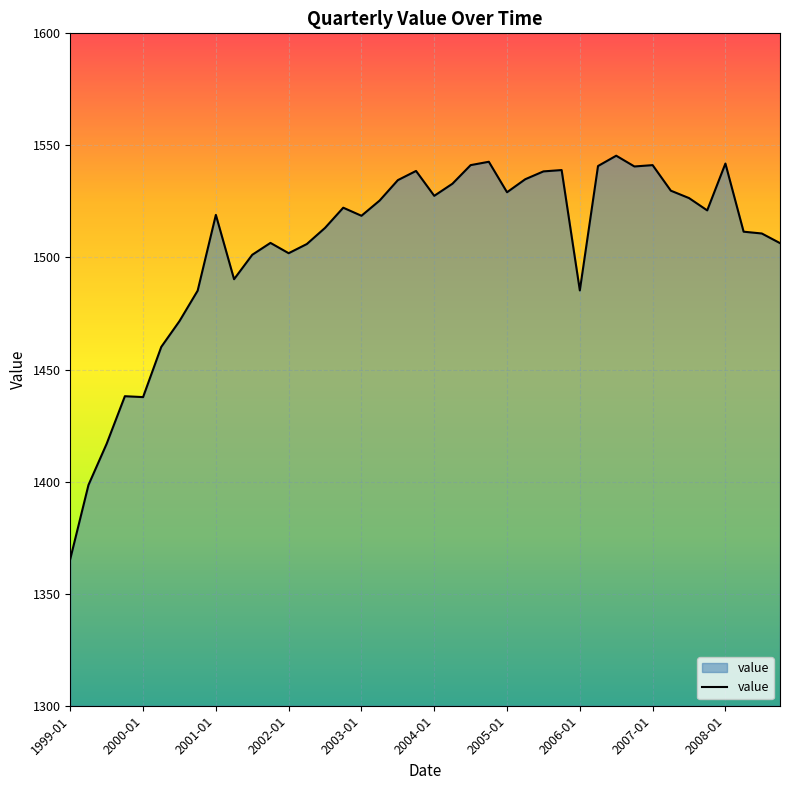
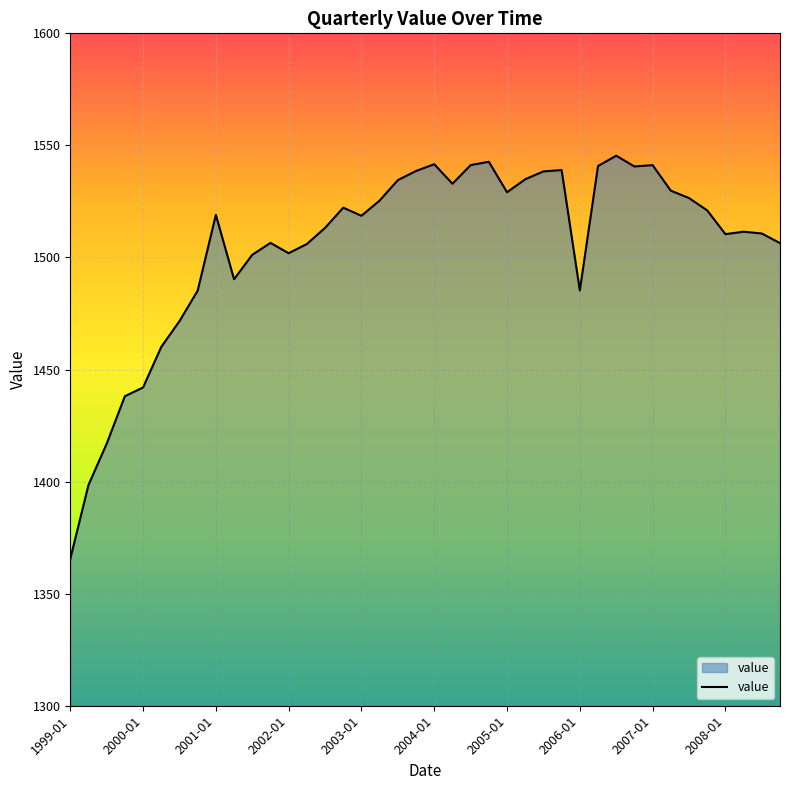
2000-01: 1438 -> 1442
2004-01: 1528 -> 1542
2008-01: 1542 -> 1510
